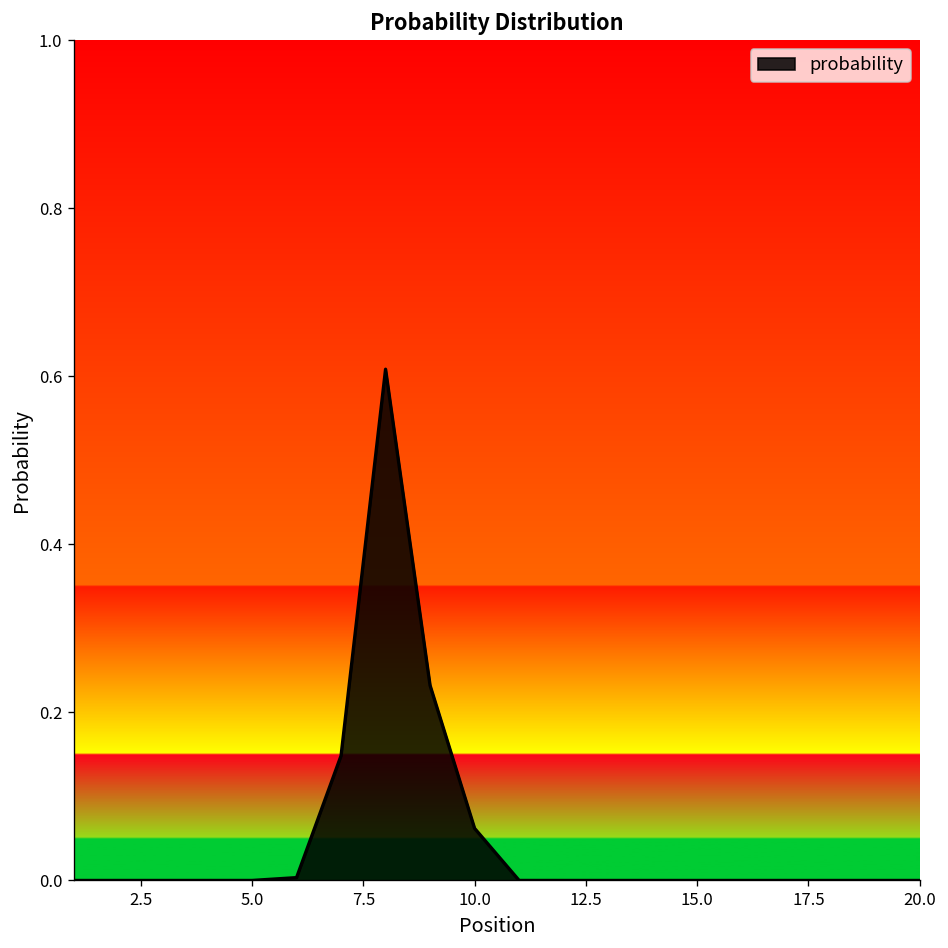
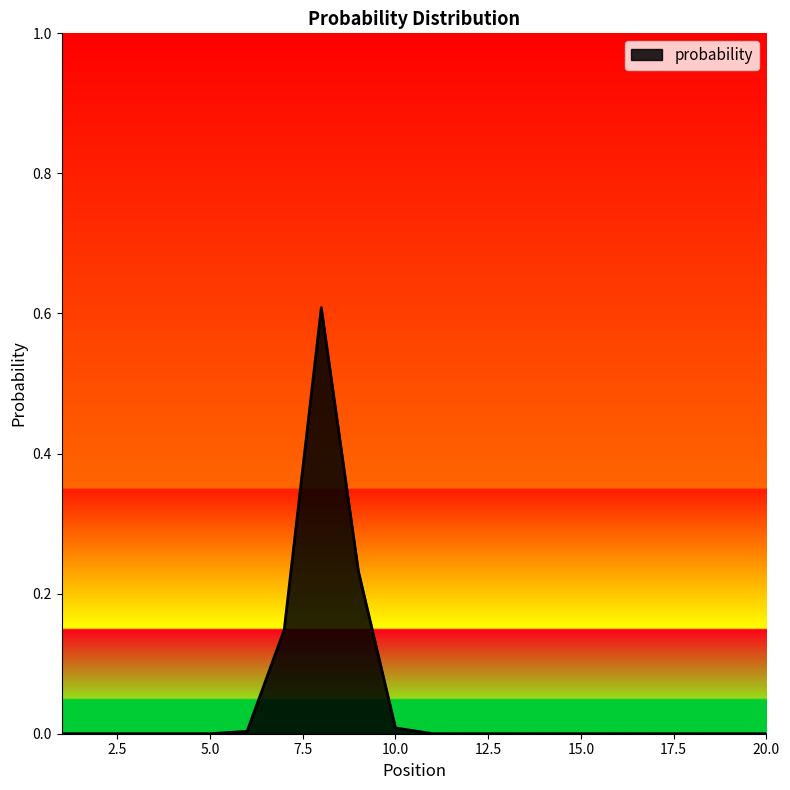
10.0: 0.06 -> 0.01
